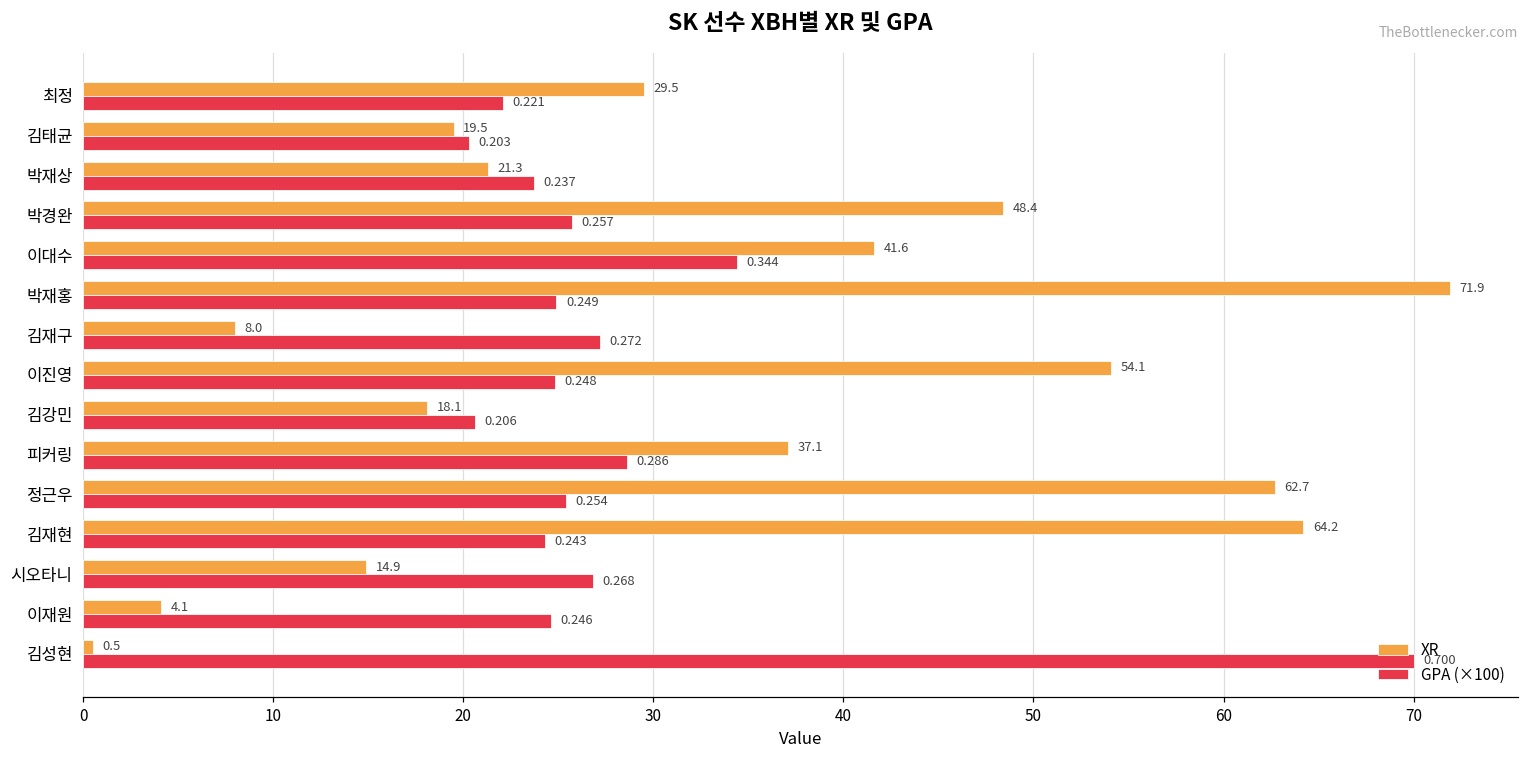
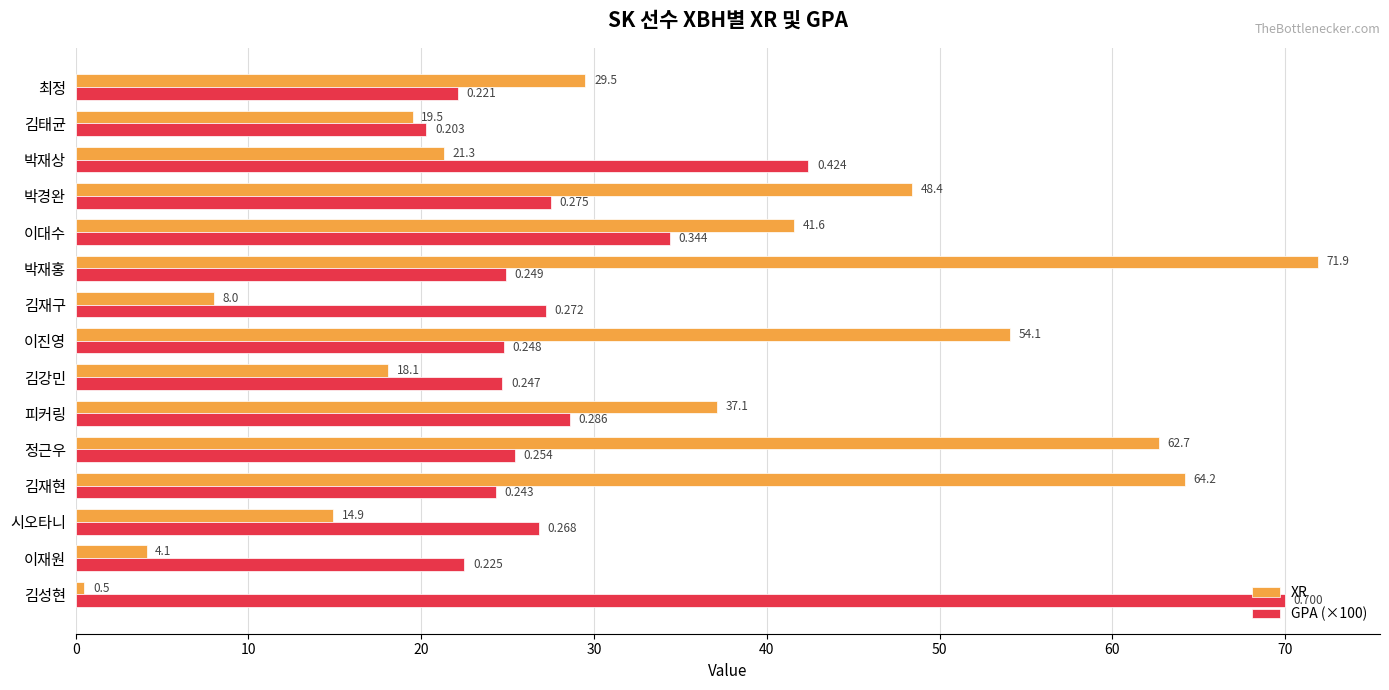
GPA (×100), 박재상: 0.237 -> 0.424
GPA (×100), 박경완: 0.257 -> 0.275
GPA (×100), 김강민: 0.206 -> 0.247
GPA (×100), 이재원: 0.246 -> 0.225
